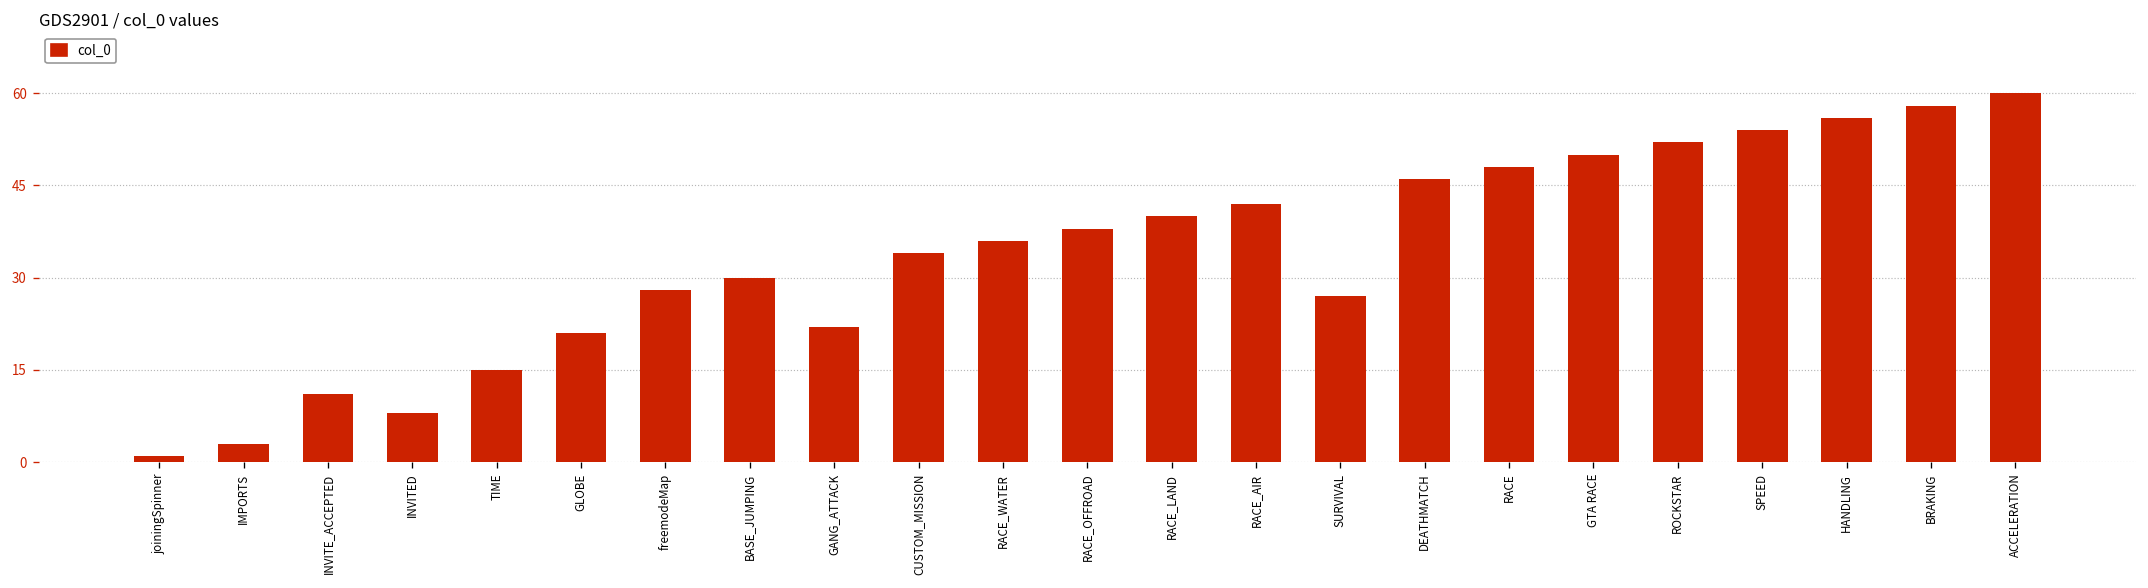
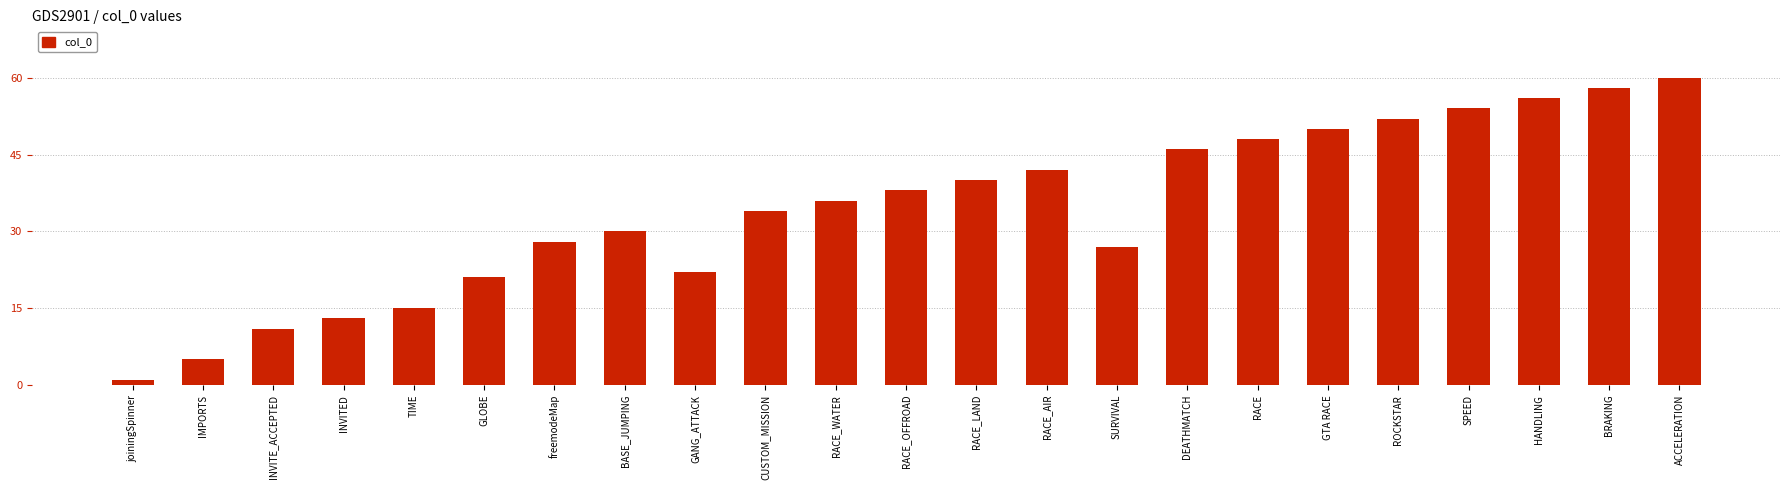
IMPORTS: 3 -> 5
INVITED: 8 -> 13
